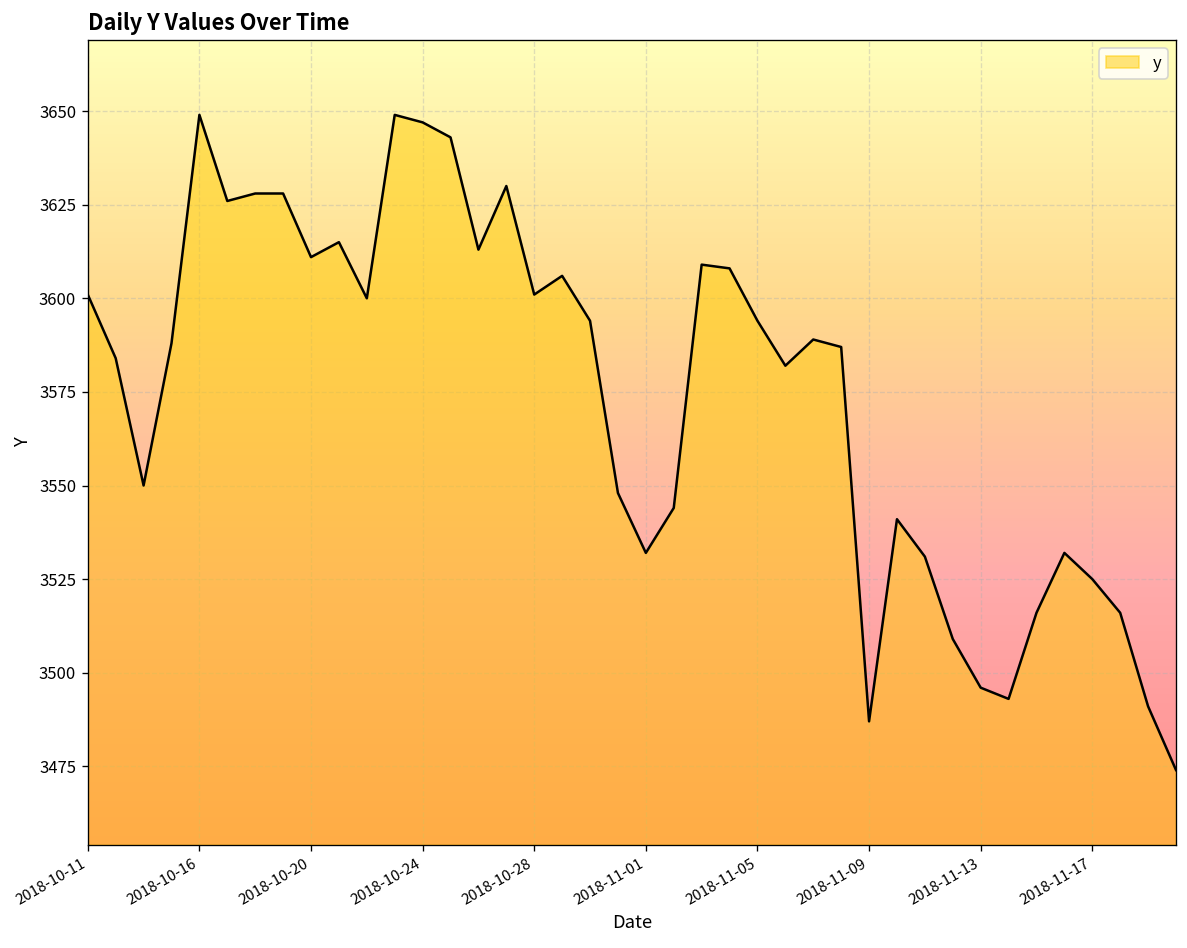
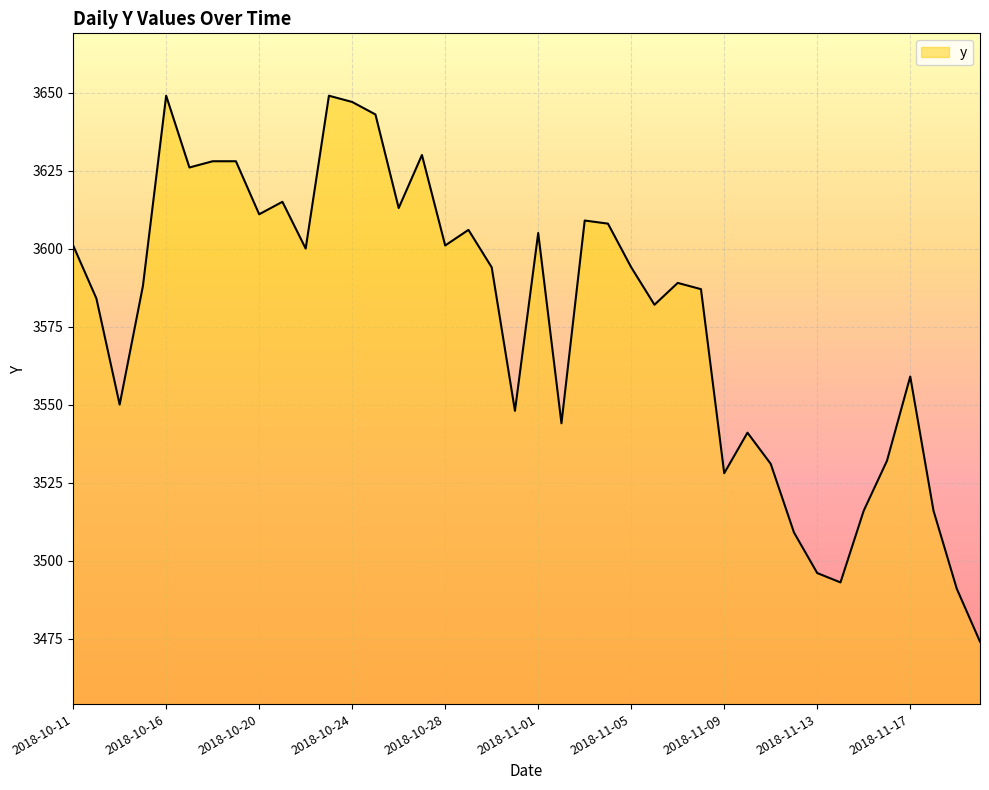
2018-11-01: 3532 -> 3605
2018-11-09: 3487 -> 3528
2018-11-17: 3525 -> 3559
